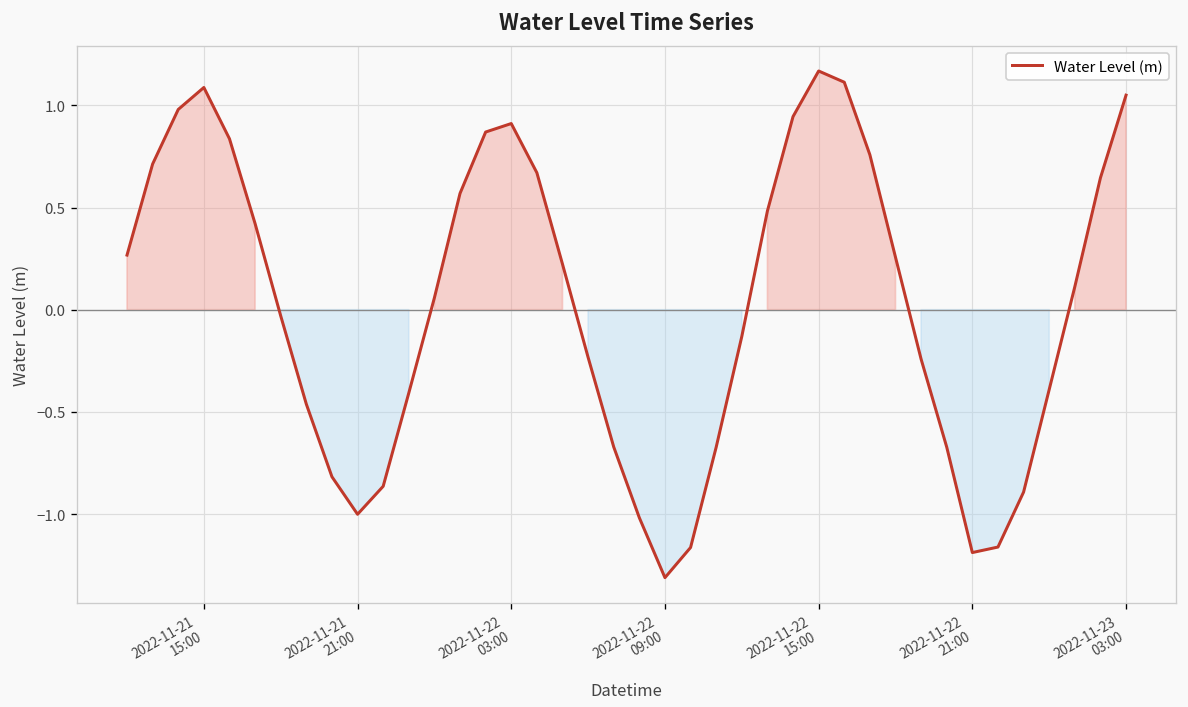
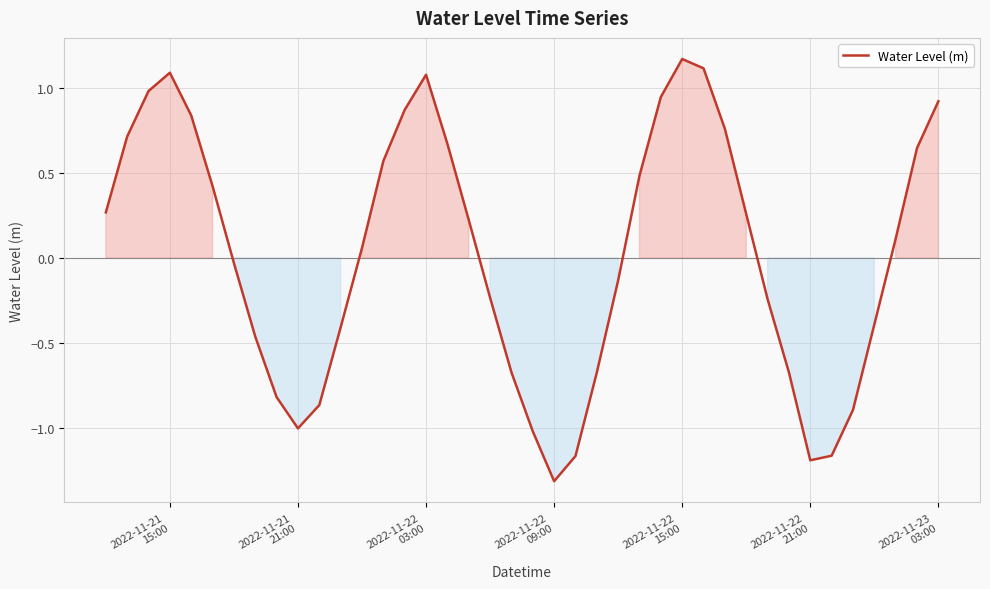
2022-11-22 03:00: 0.91 -> 1.08
2022-11-23 03:00: 1.05 -> 0.92
